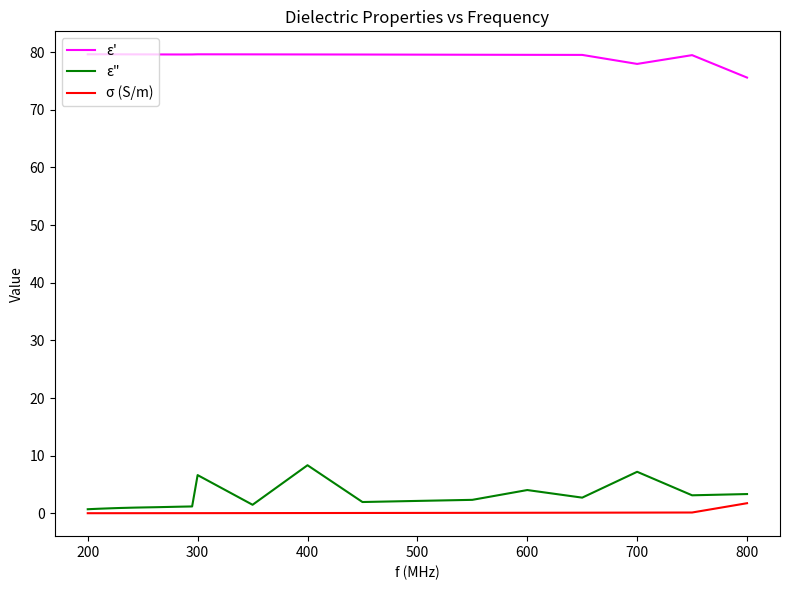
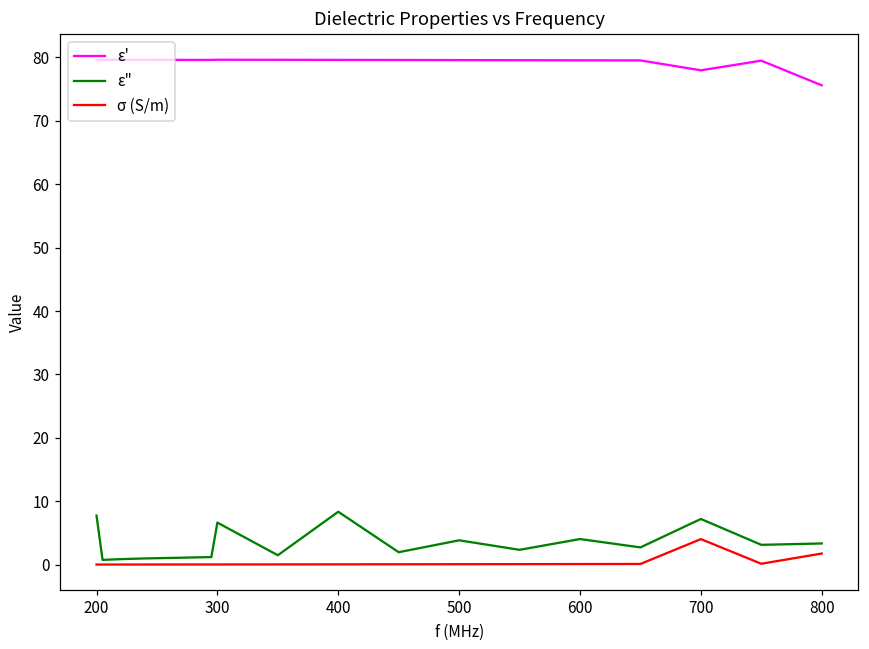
ε", 200: 1 -> 8
ε", 500: 2 -> 4
σ (S/m), 700: 0 -> 4
